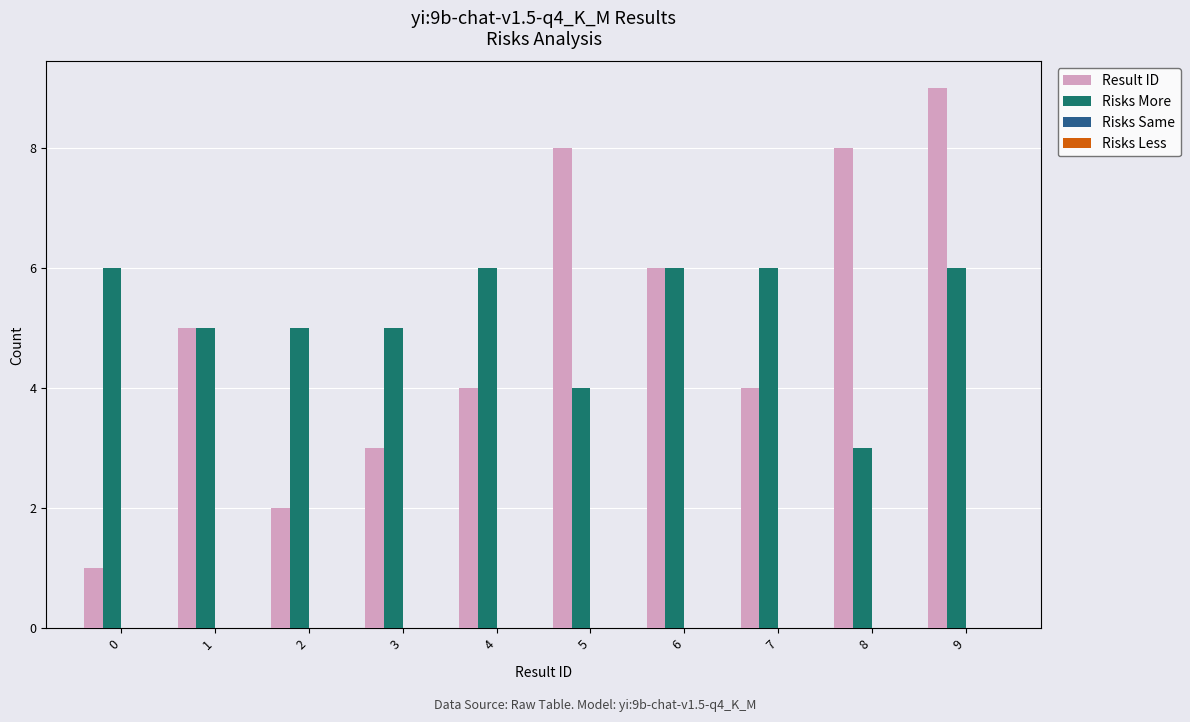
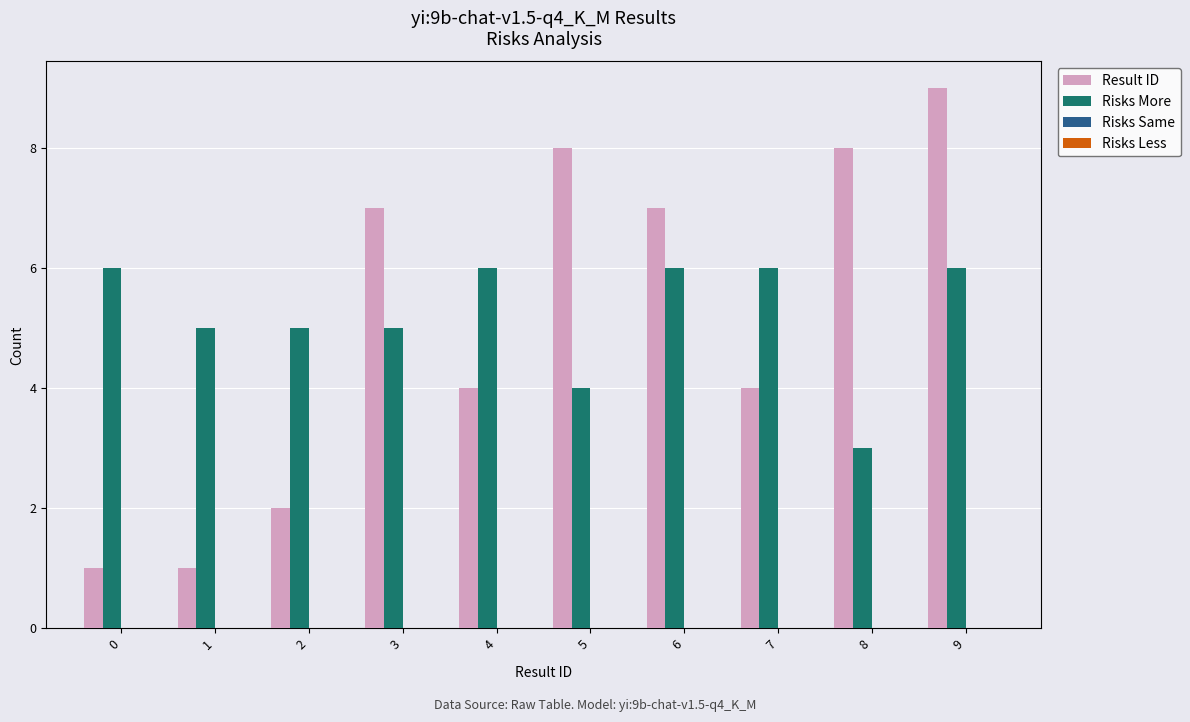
Result ID, 1: 5 -> 1
Result ID, 3: 3 -> 7
Result ID, 6: 6 -> 7
